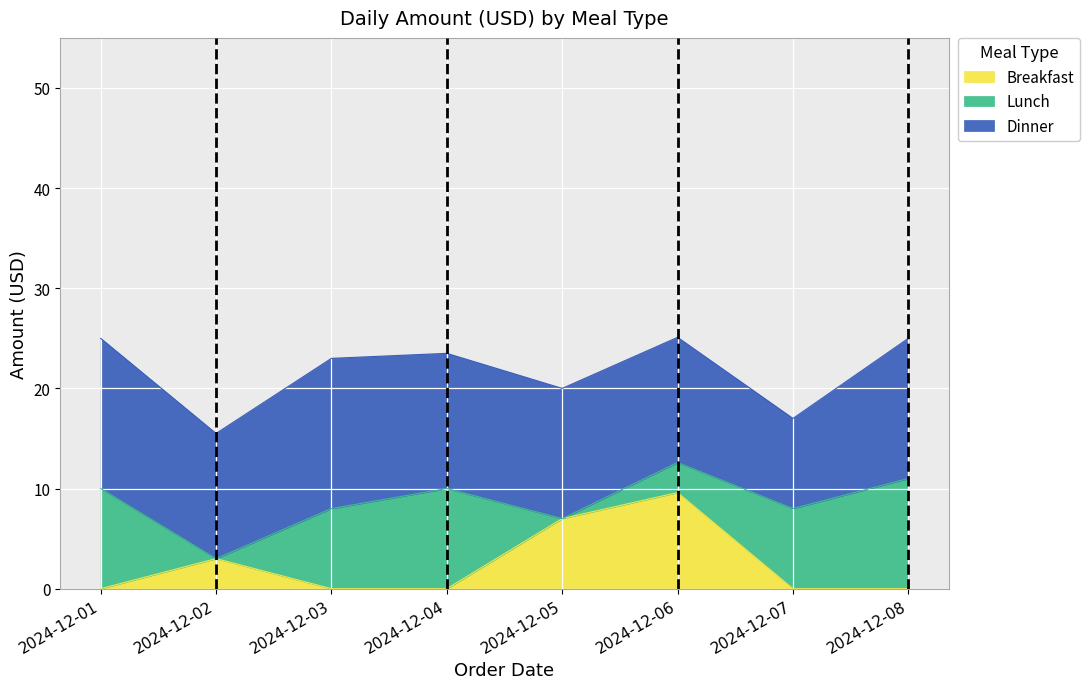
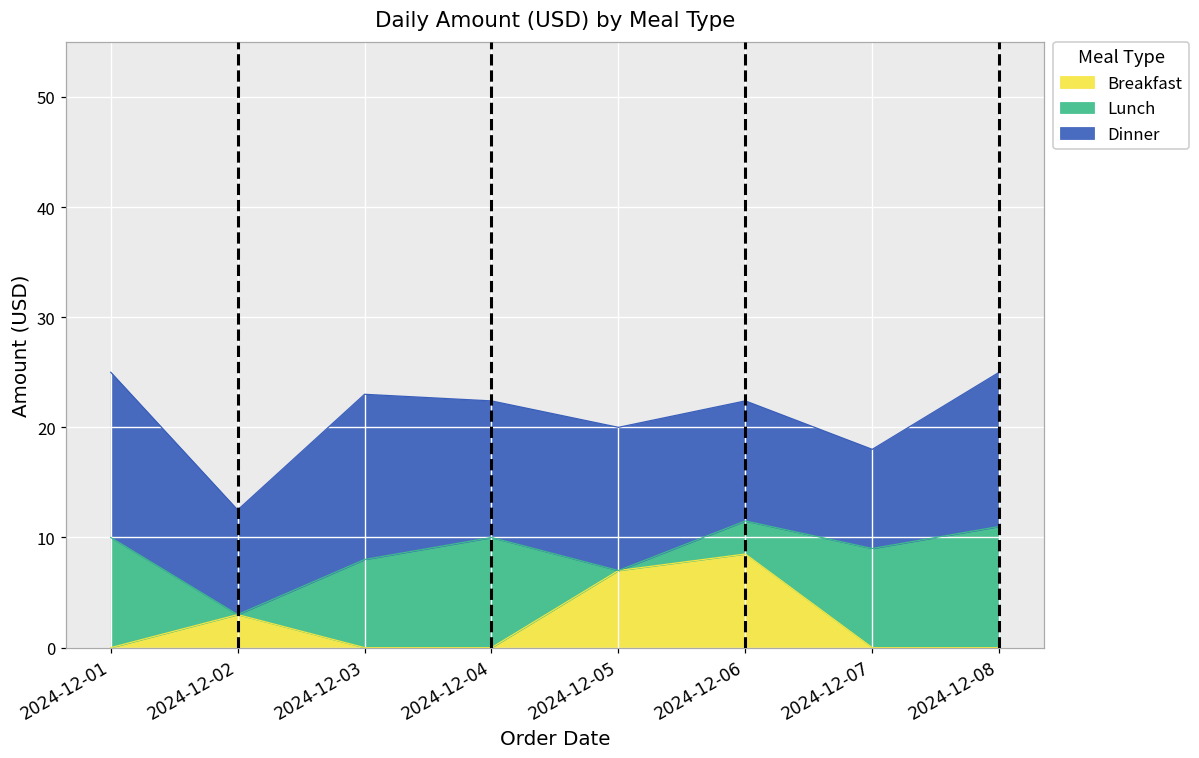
Dinner, 2024-12-02: 12.5 -> 9.5
Dinner, 2024-12-04: 13.5 -> 12.4
Breakfast, 2024-12-06: 9.6 -> 8.5
Dinner, 2024-12-06: 12.5 -> 10.9
Lunch, 2024-12-07: 8 -> 9
